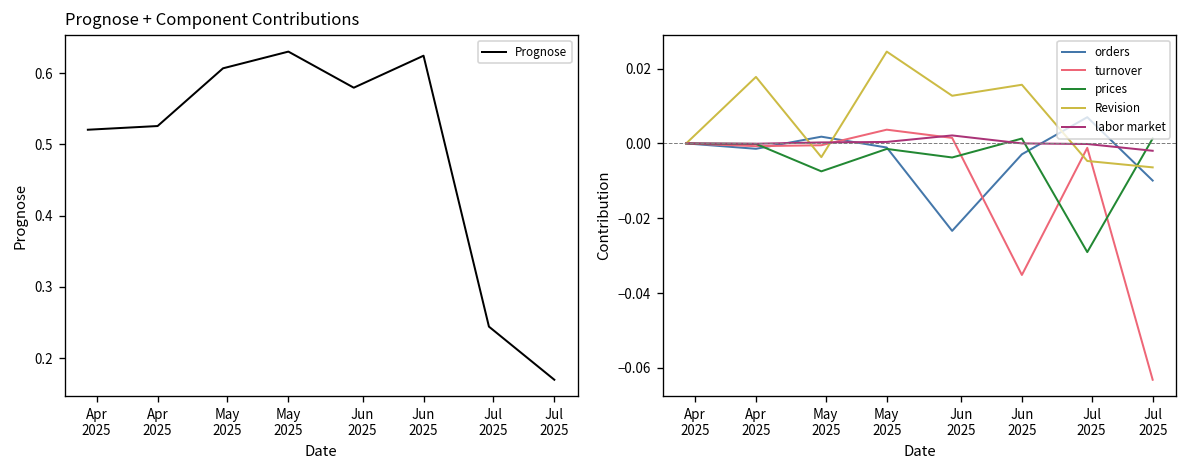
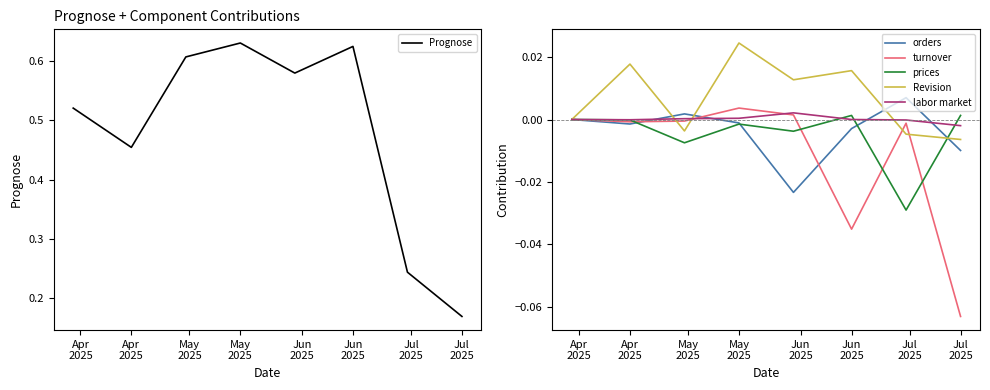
Prognose + Component Contributions, Apr 2025: 0.53 -> 0.45
